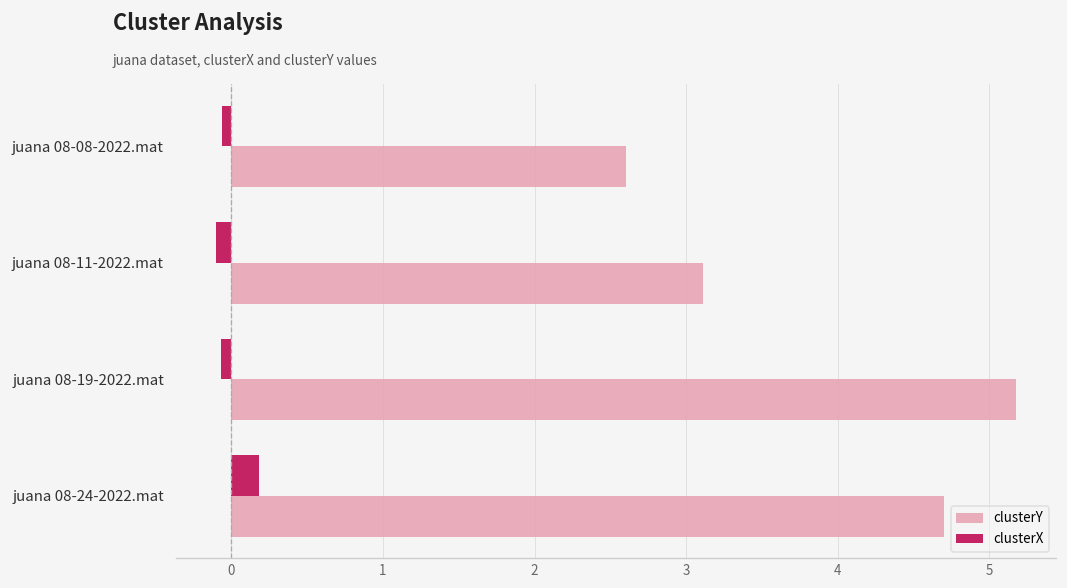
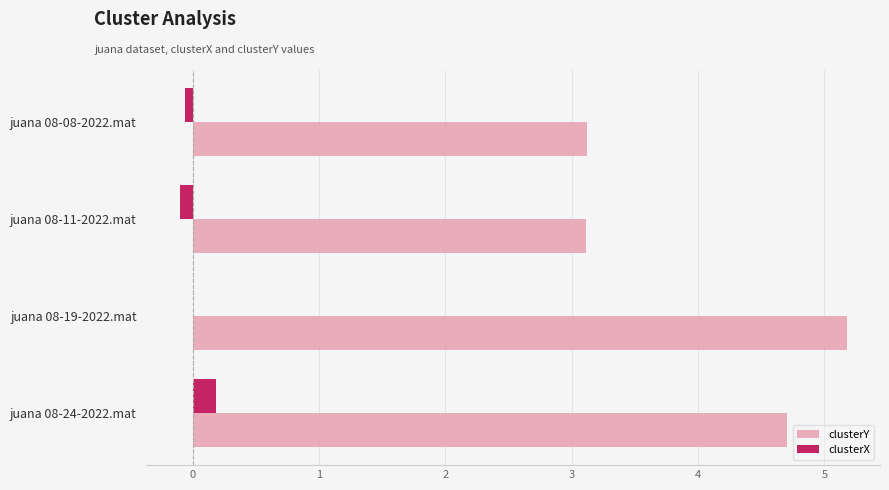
clusterY, juana 08-08-2022.mat: 2.60 -> 3.12
clusterX, juana 08-19-2022.mat: -0.07 -> 0.00
